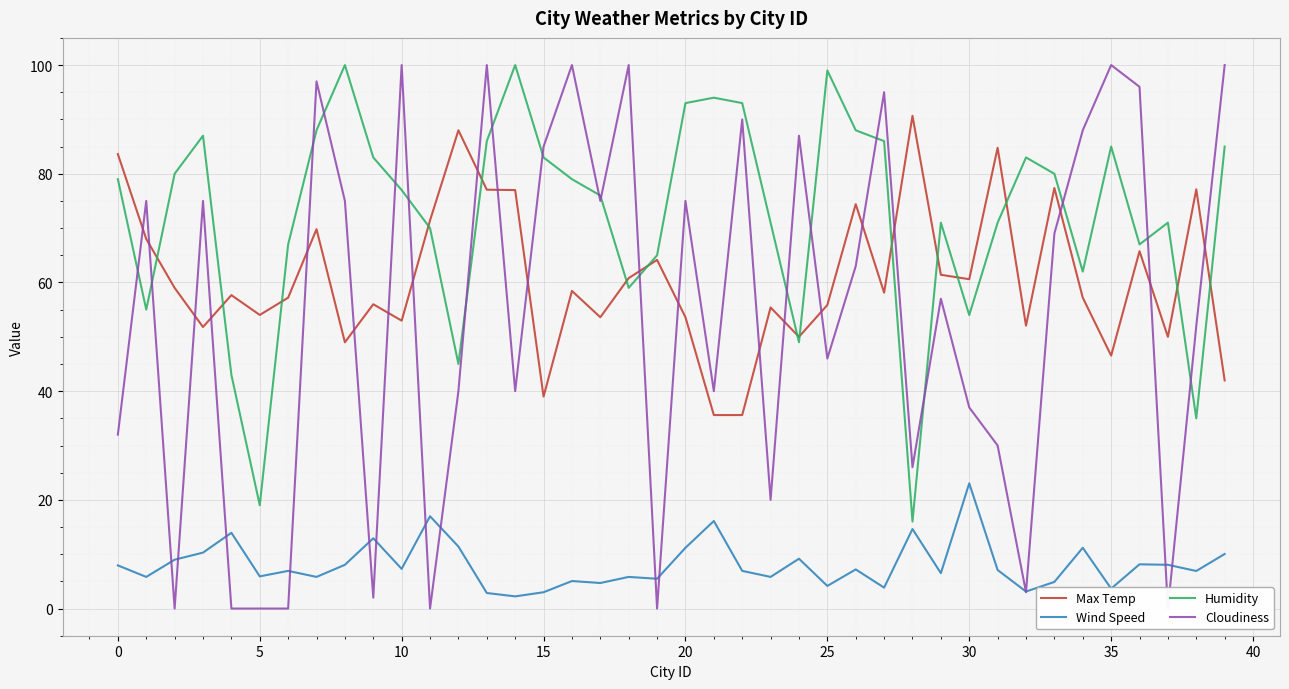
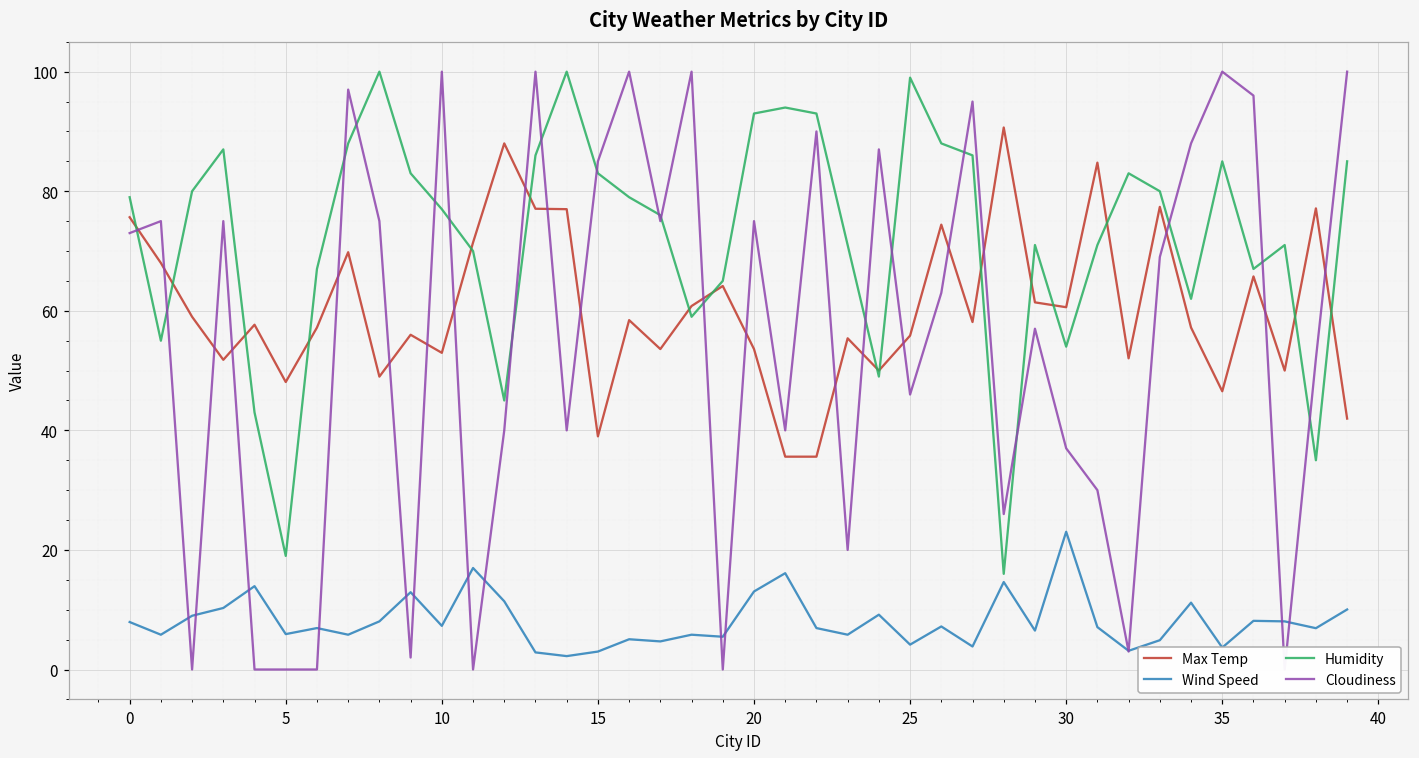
Max Temp, 0: 84 -> 76
Cloudiness, 0: 32 -> 73
Max Temp, 5: 54 -> 48
Wind Speed, 20: 11 -> 13
